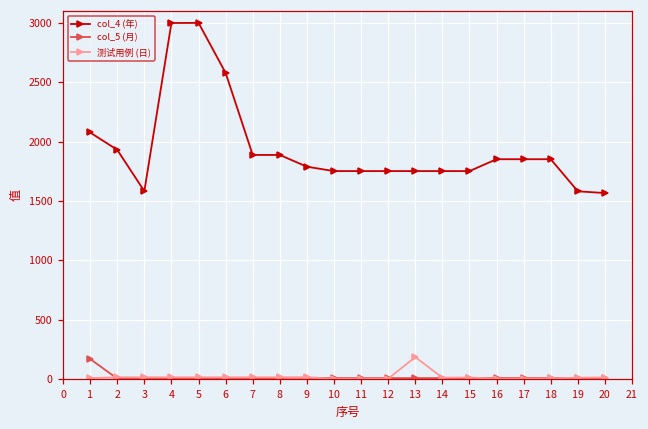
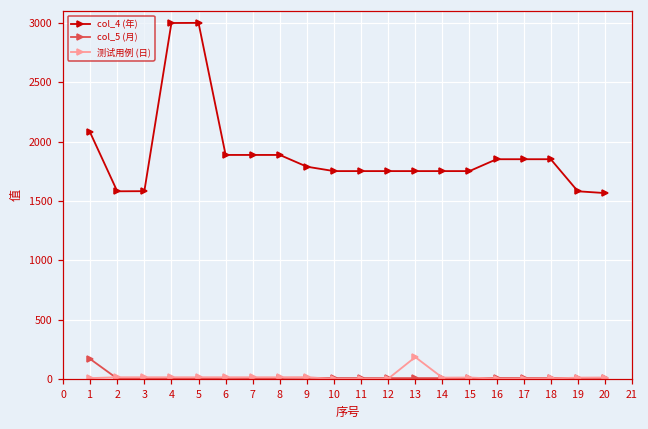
col_4 (年), 2: 1930 -> 1580
col_4 (年), 6: 2580 -> 1890
